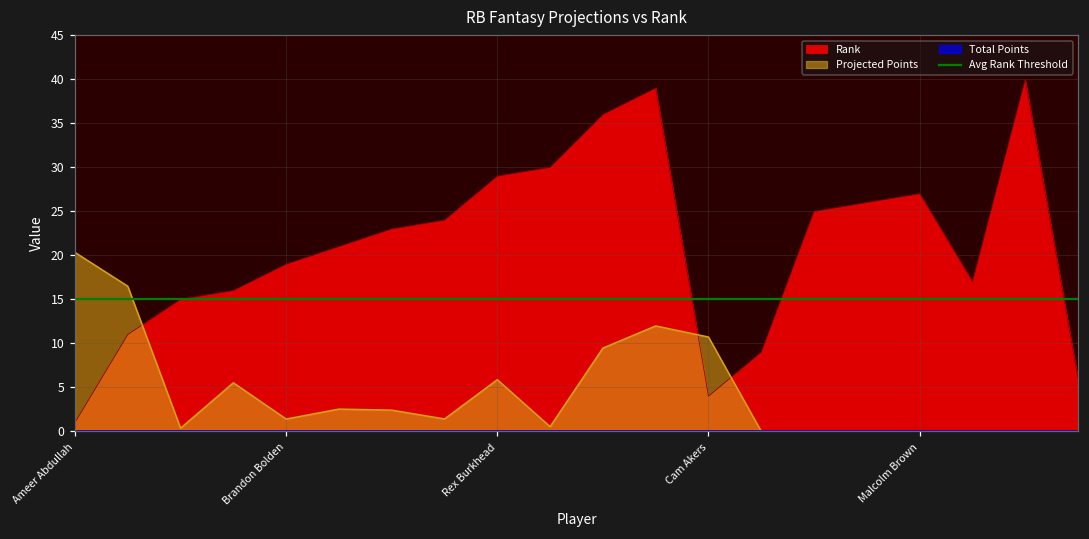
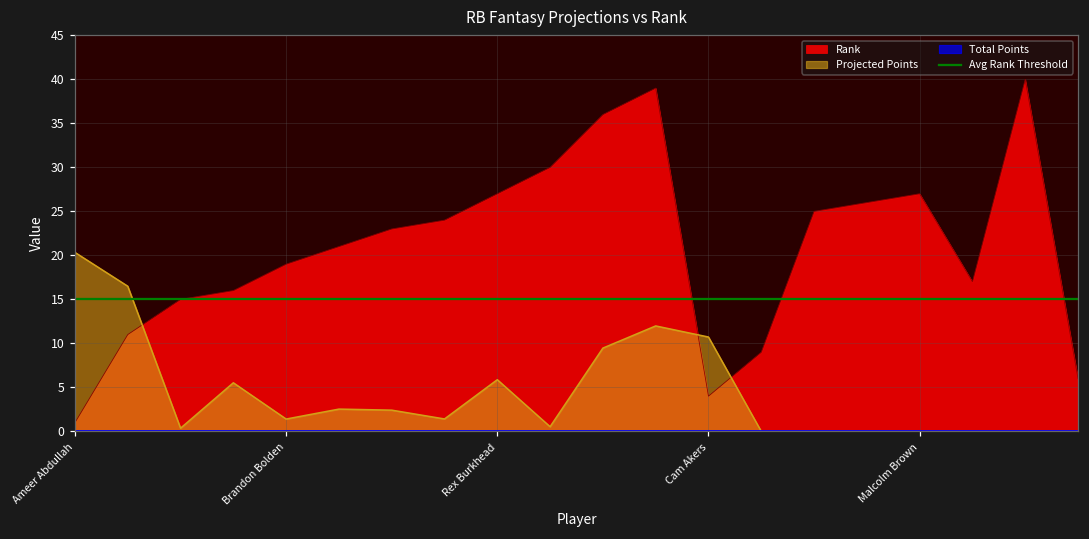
Rank, Rex Burkhead: 29 -> 27
